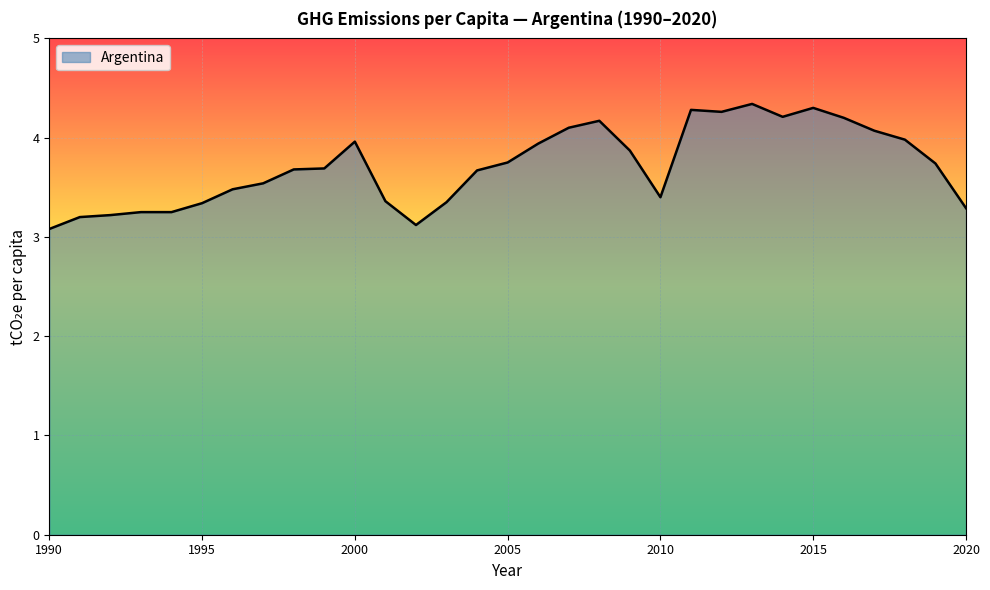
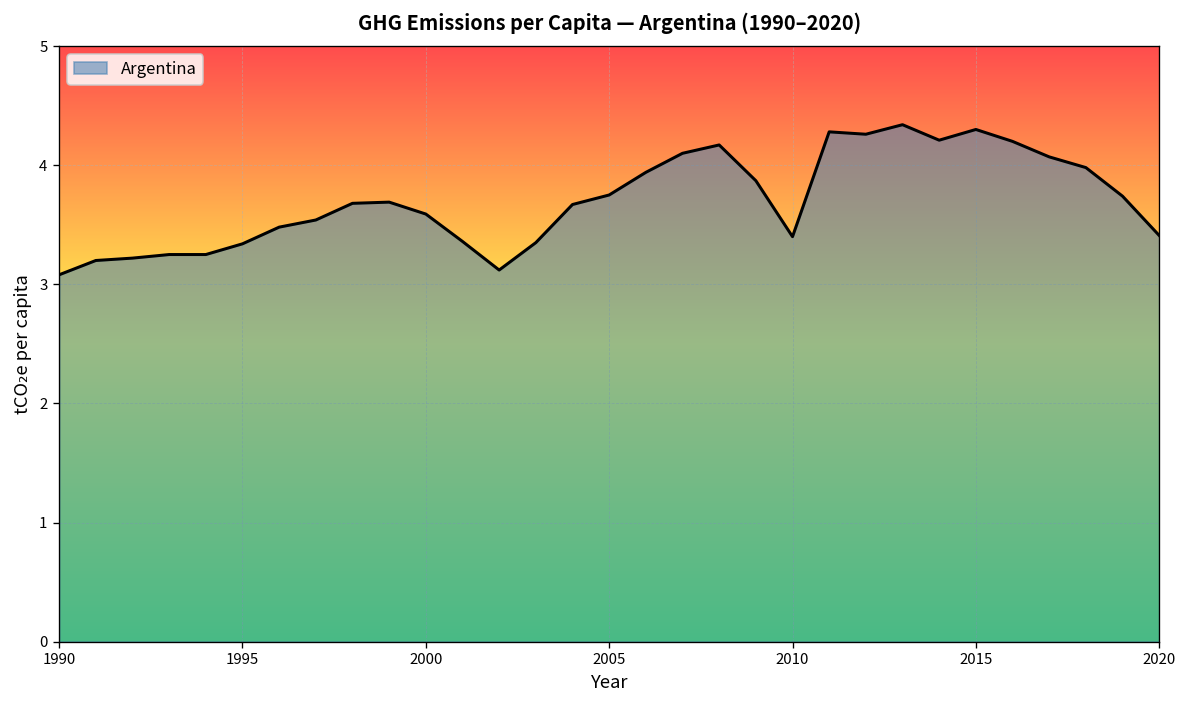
2000: 4.0 -> 3.6
2020: 3.3 -> 3.4
